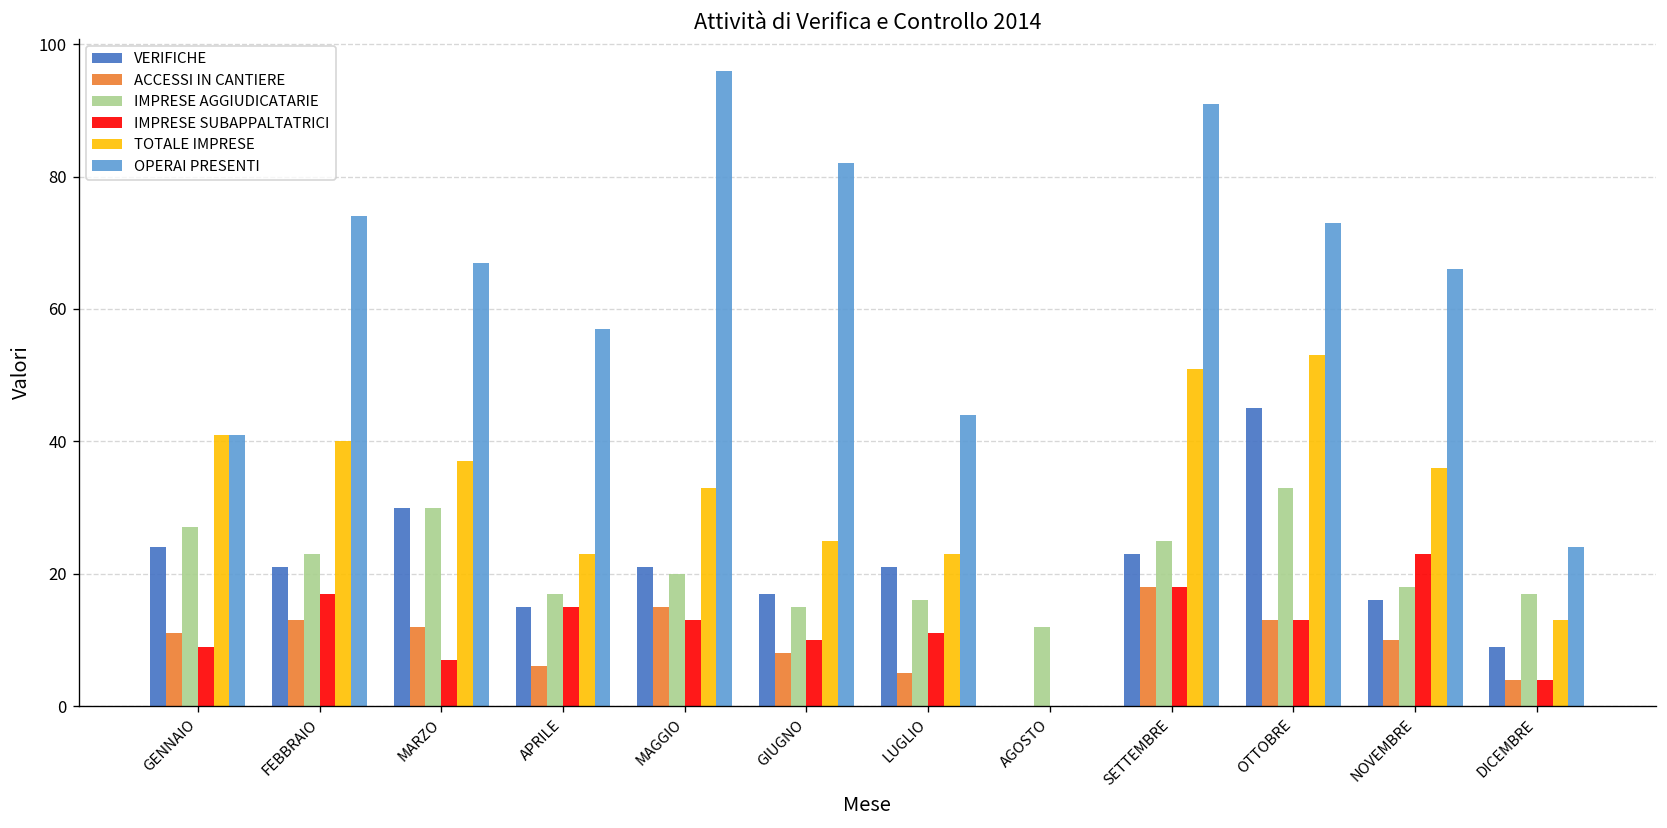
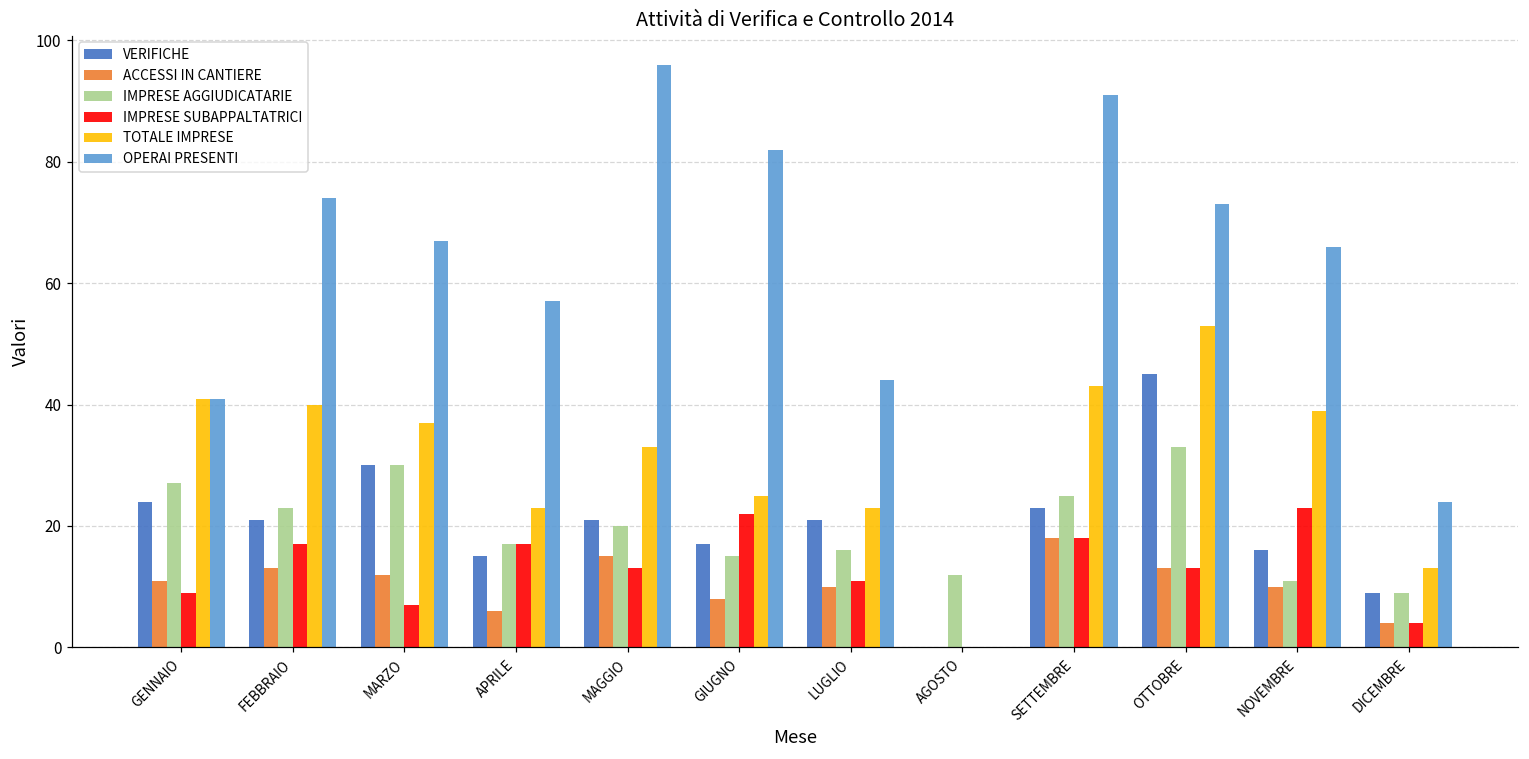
IMPRESE SUBAPPALTATRICI, APRILE: 15 -> 17
IMPRESE SUBAPPALTATRICI, GIUGNO: 10 -> 22
ACCESSI IN CANTIERE, LUGLIO: 5 -> 10
TOTALE IMPRESE, SETTEMBRE: 51 -> 43
IMPRESE AGGIUDICATARIE, NOVEMBRE: 18 -> 11
TOTALE IMPRESE, NOVEMBRE: 36 -> 39
IMPRESE AGGIUDICATARIE, DICEMBRE: 17 -> 9
